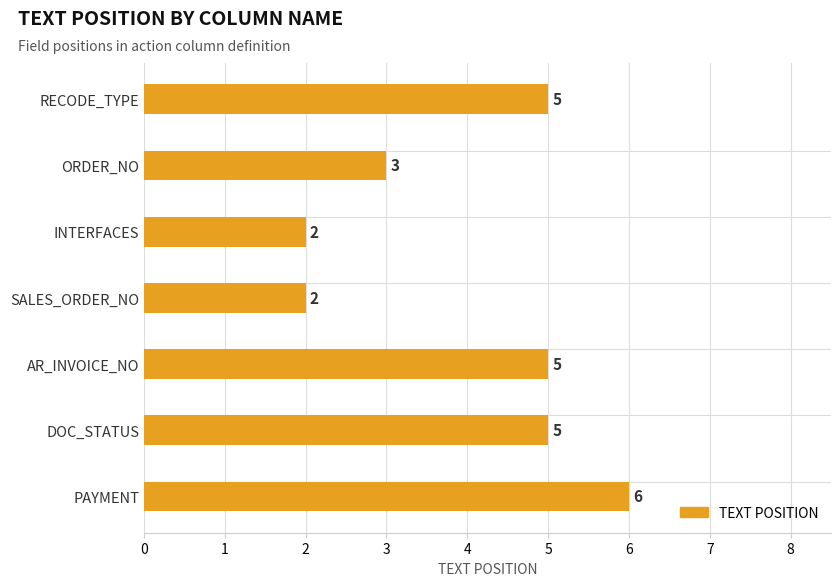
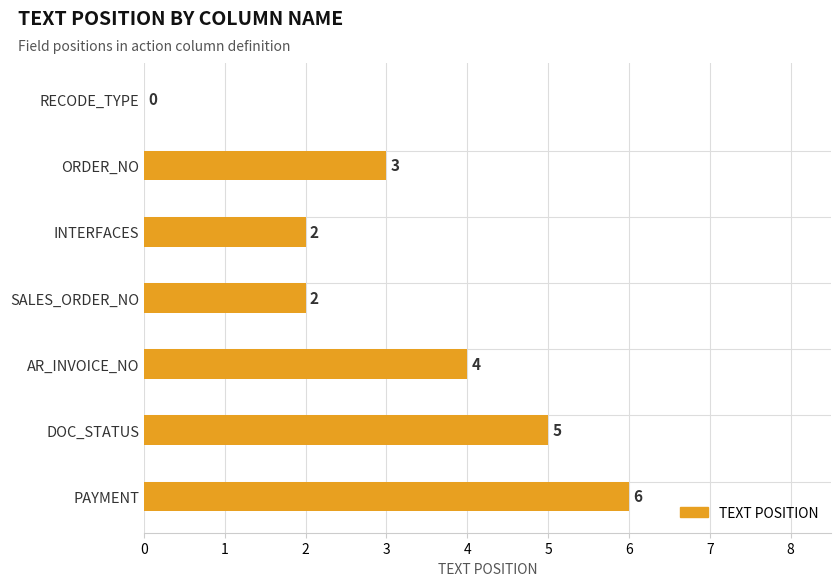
RECODE_TYPE: 5 -> 0
AR_INVOICE_NO: 5 -> 4
